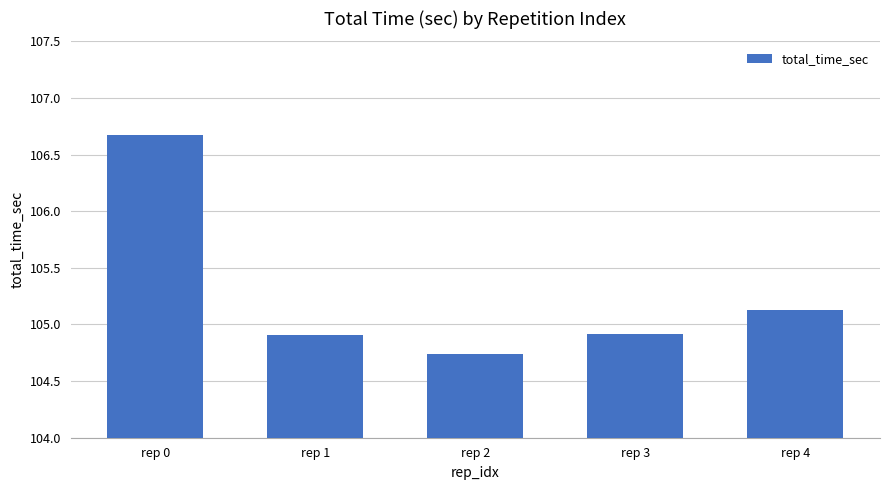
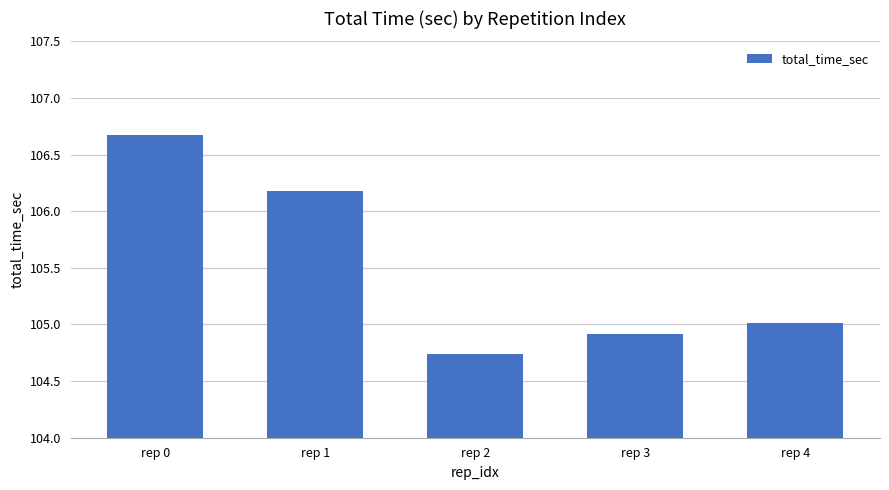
rep 1: 104.91 -> 106.18
rep 4: 105.13 -> 105.01
